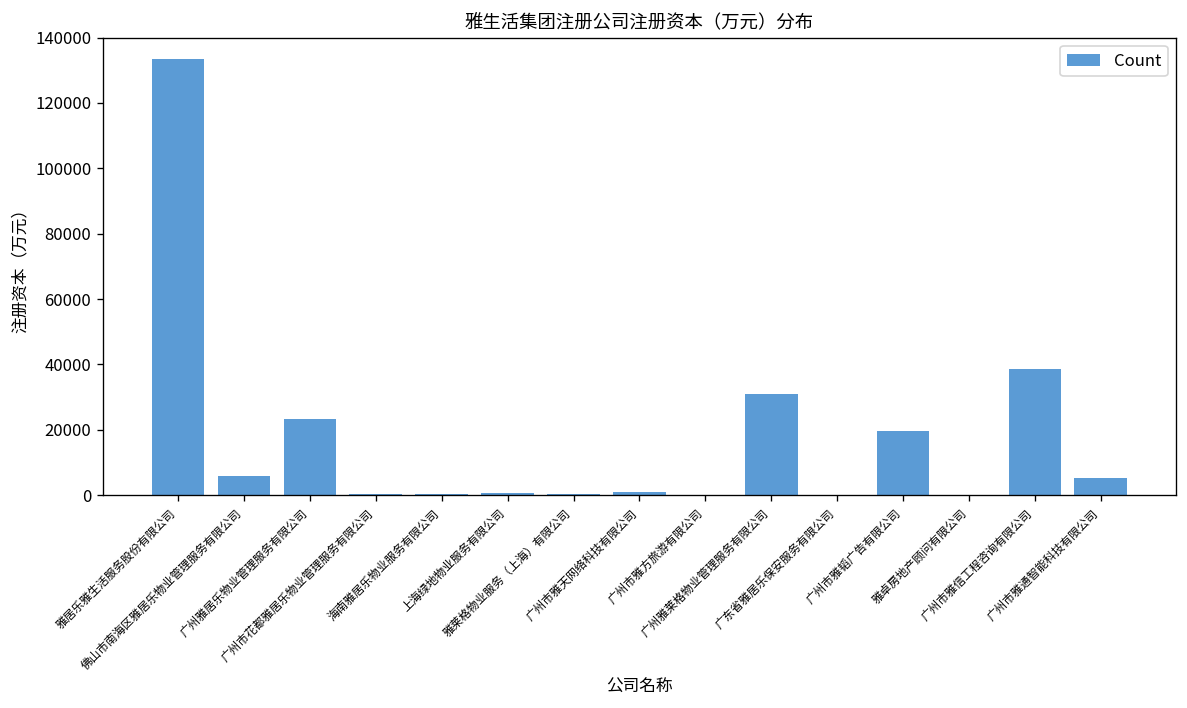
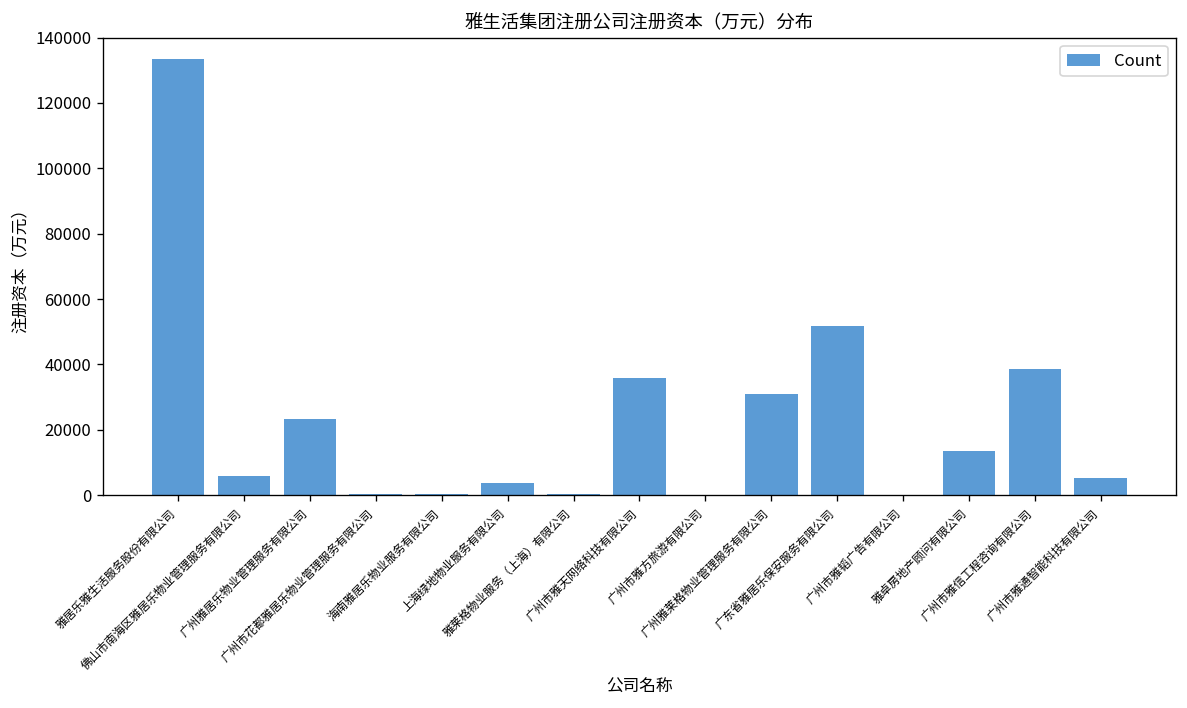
上海绿地物业服务有限公司: 1000 -> 4000
广州市雅天网络科技有限公司: 1000 -> 36000
广东省雅居乐保安服务有限公司: 0 -> 52000
广州市雅韬广告有限公司: 20000 -> 0
雅卓房地产顾问有限公司: 0 -> 13000
